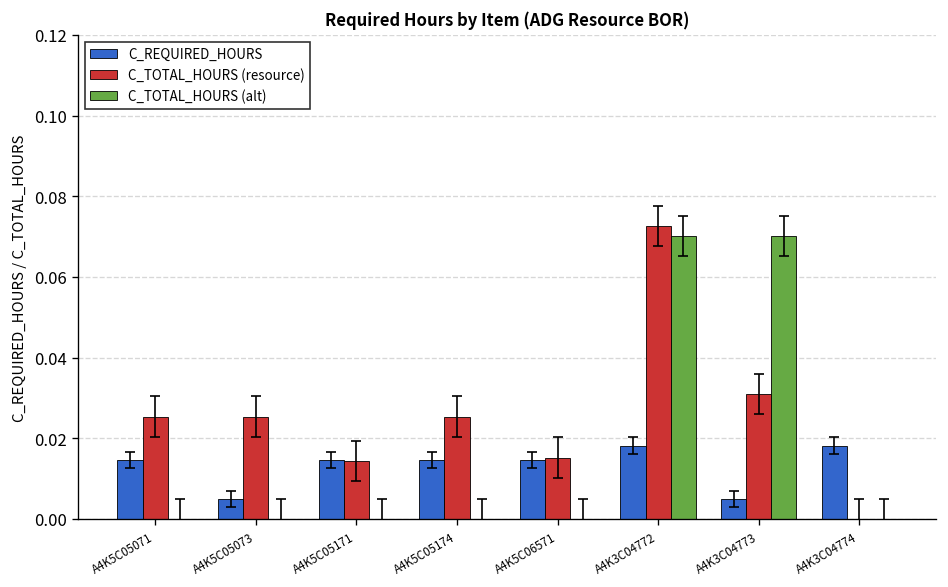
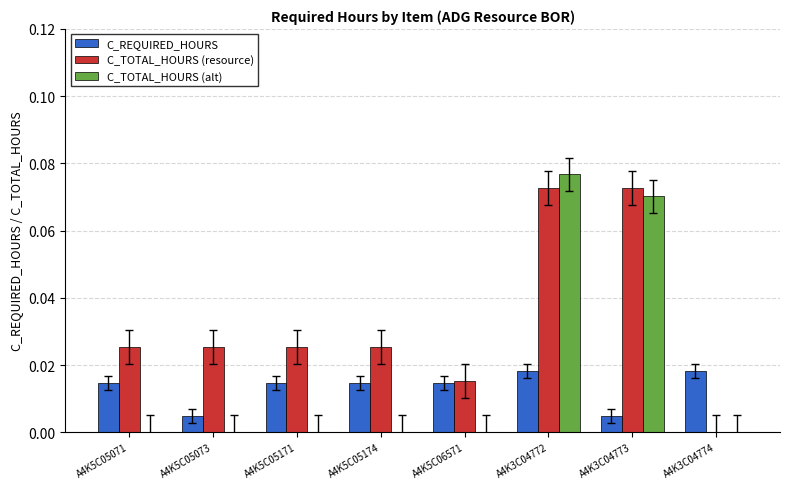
C_TOTAL_HOURS (resource), A4K5C05171: 0.014 -> 0.025
C_TOTAL_HOURS (alt), A4K3C04772: 0.070 -> 0.077
C_TOTAL_HOURS (resource), A4K3C04773: 0.031 -> 0.073
